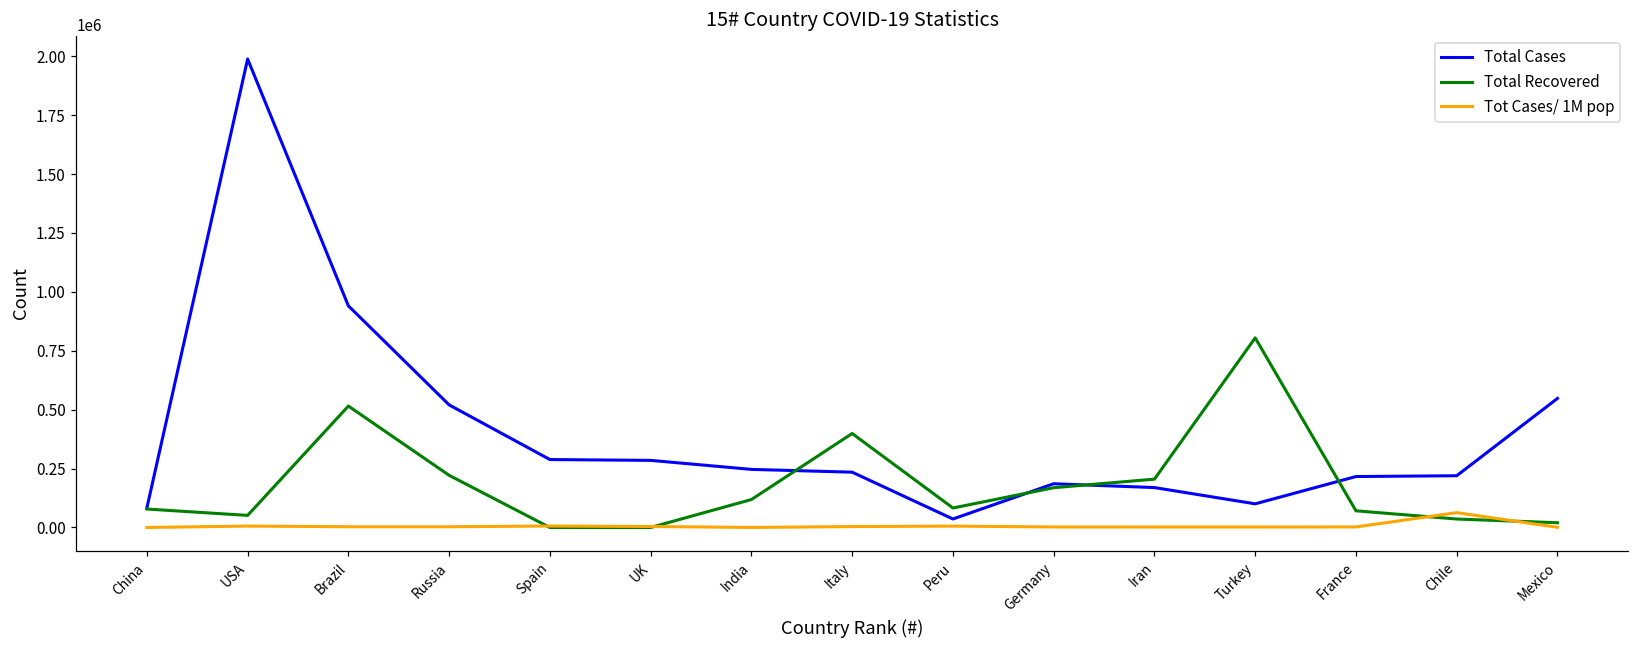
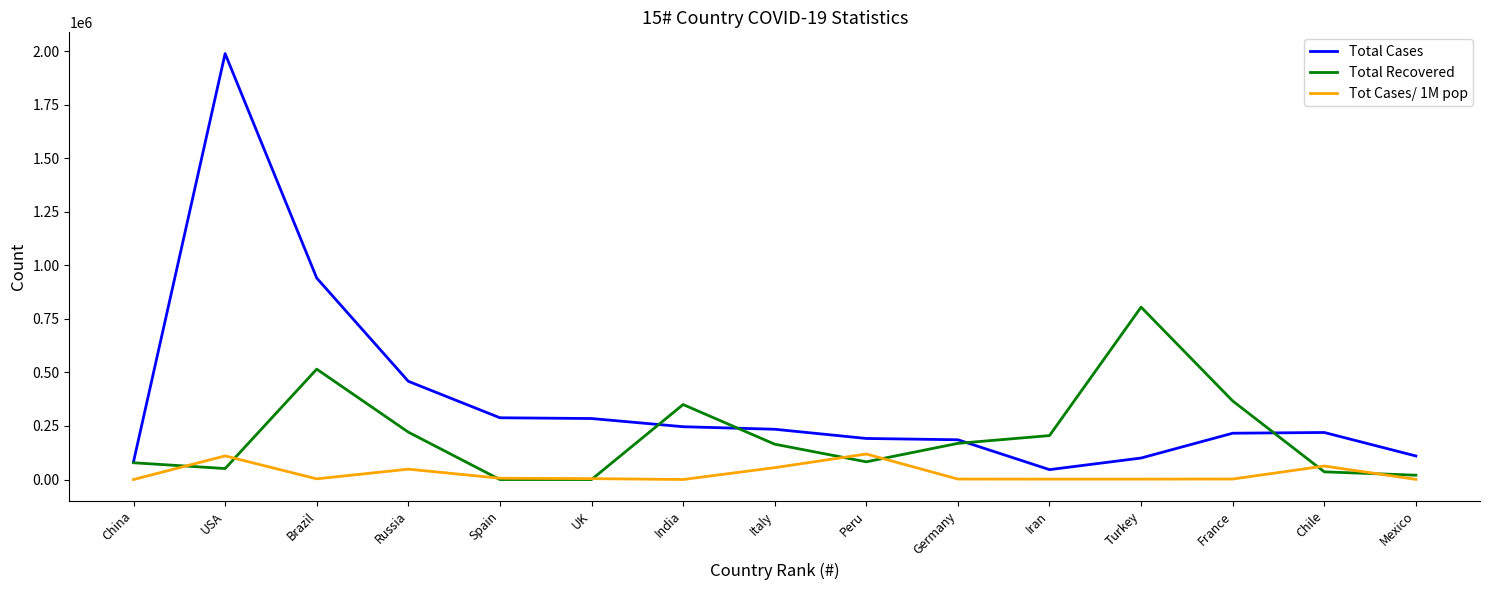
Tot Cases/ 1M pop, USA: 10000 -> 110000
Total Cases, Russia: 520000 -> 460000
Tot Cases/ 1M pop, Russia: 0 -> 50000
Total Recovered, India: 120000 -> 350000
Total Recovered, Italy: 400000 -> 170000
Tot Cases/ 1M pop, Italy: 0 -> 60000
Total Cases, Peru: 40000 -> 190000
Tot Cases/ 1M pop, Peru: 10000 -> 120000
Total Cases, Iran: 170000 -> 50000
Total Recovered, France: 70000 -> 370000
Total Cases, Mexico: 550000 -> 110000
